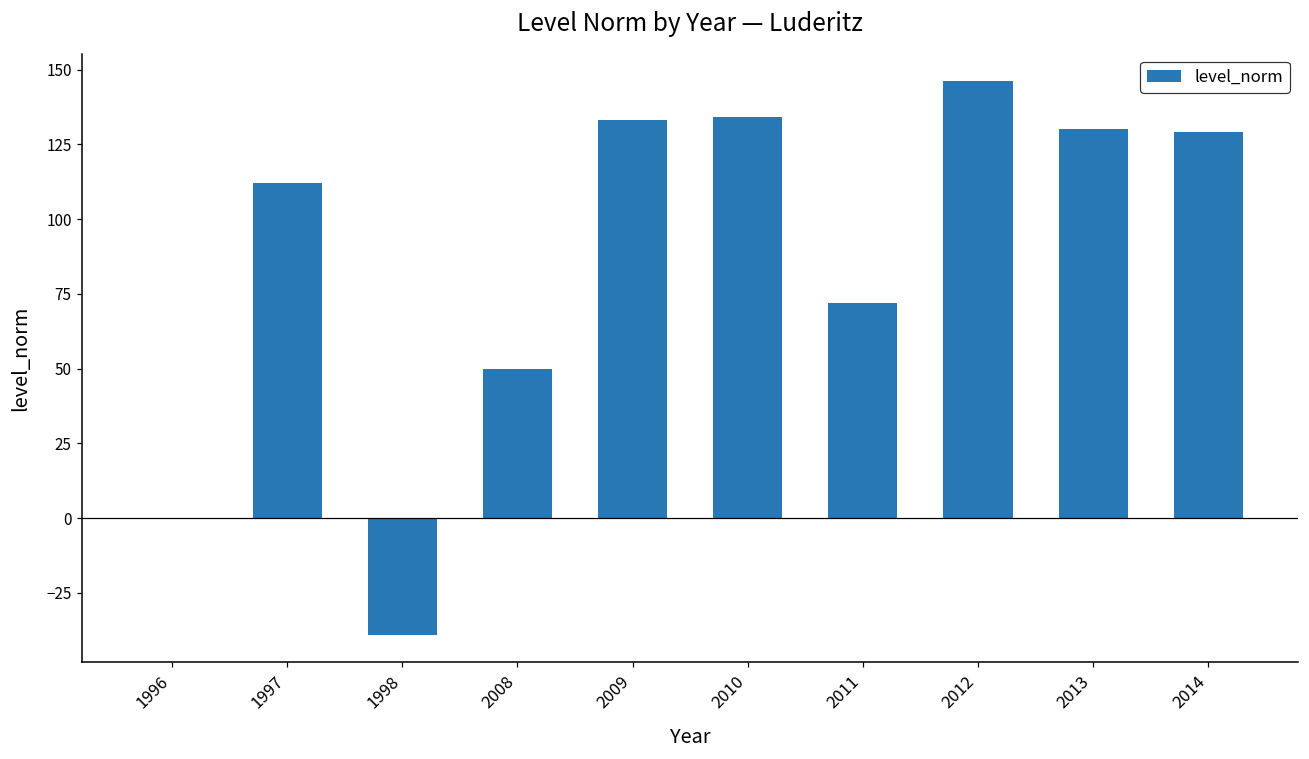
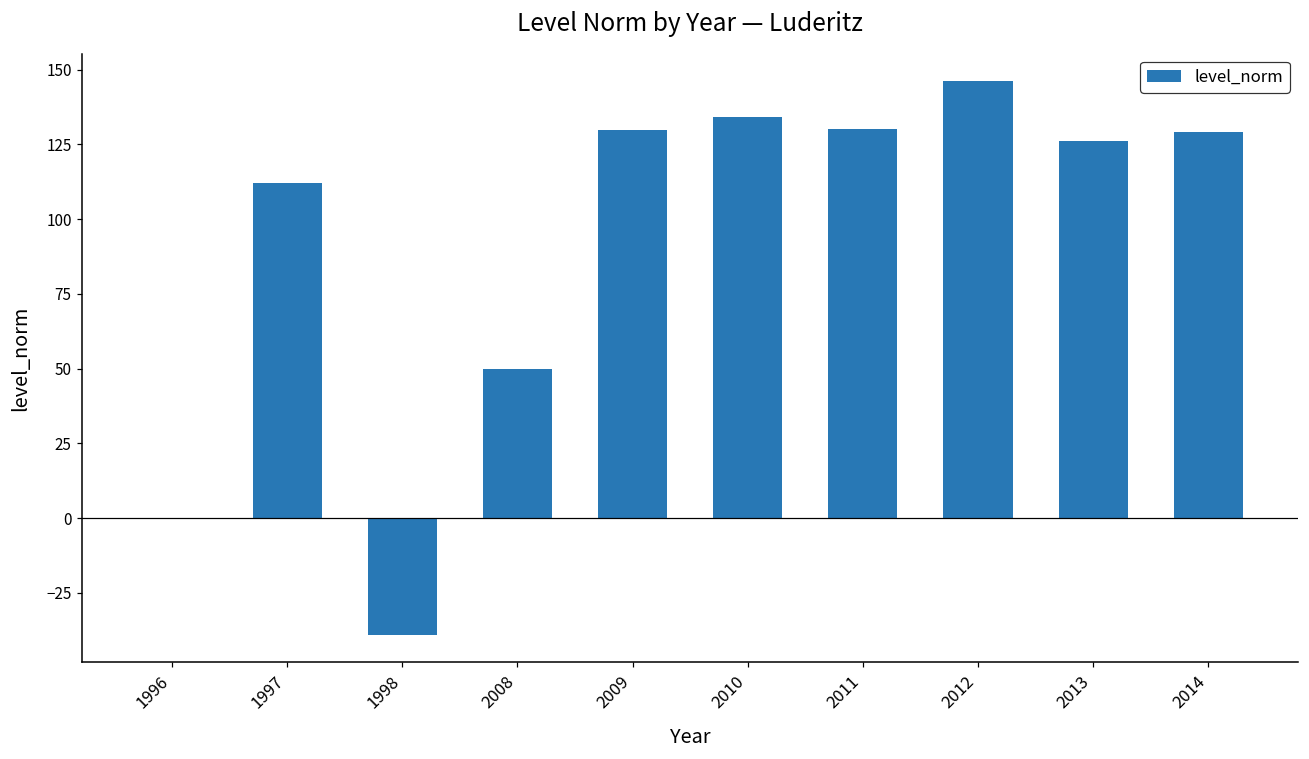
2009: 133 -> 130
2011: 72 -> 130
2013: 130 -> 126
